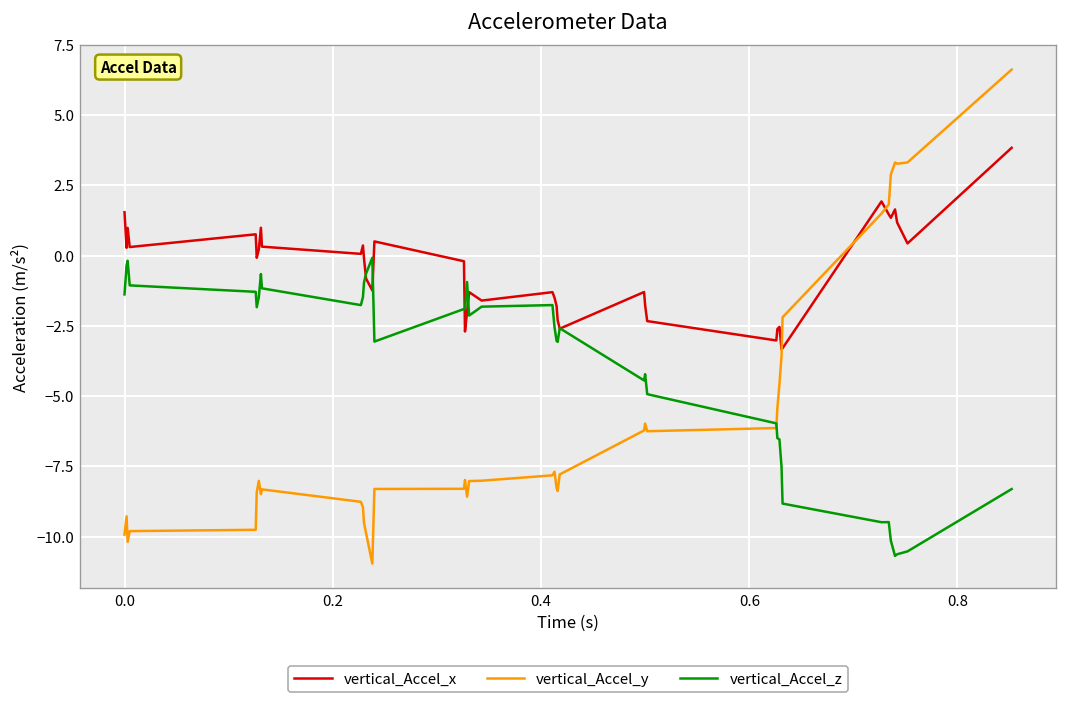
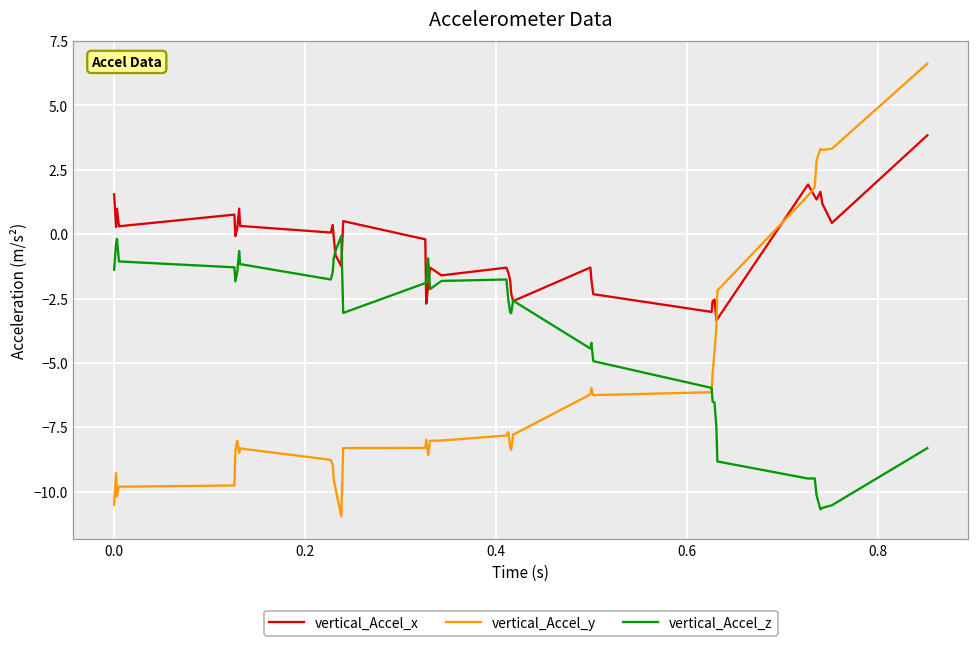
vertical_Accel_y, 0.0: -9.9 -> -10.5
